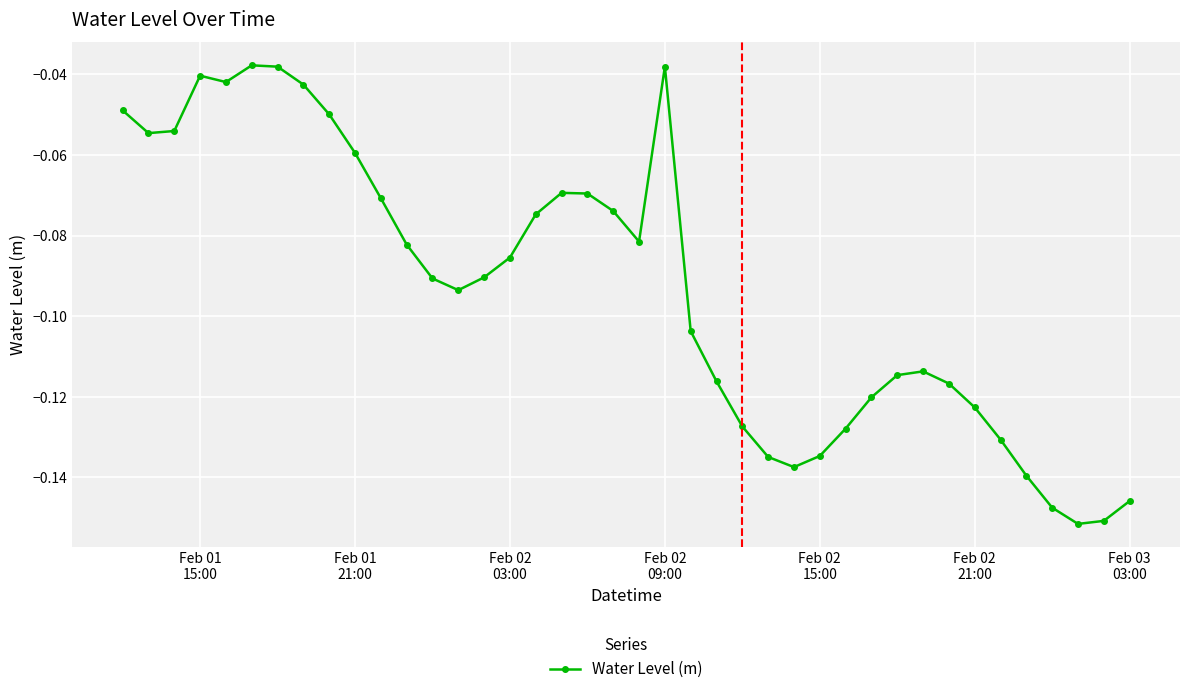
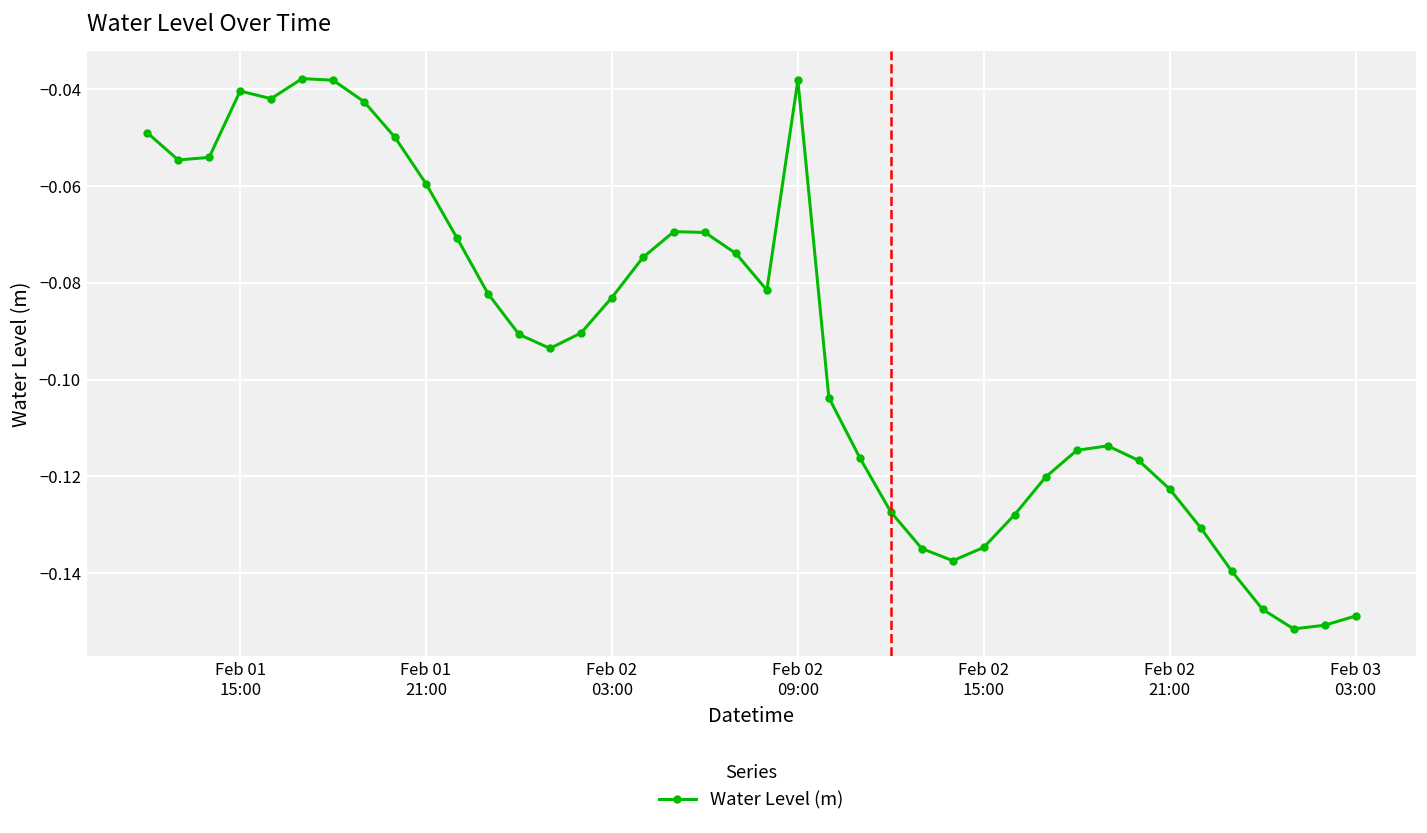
Feb 02 03:00: -0.085 -> -0.083
Feb 03 03:00: -0.146 -> -0.149
